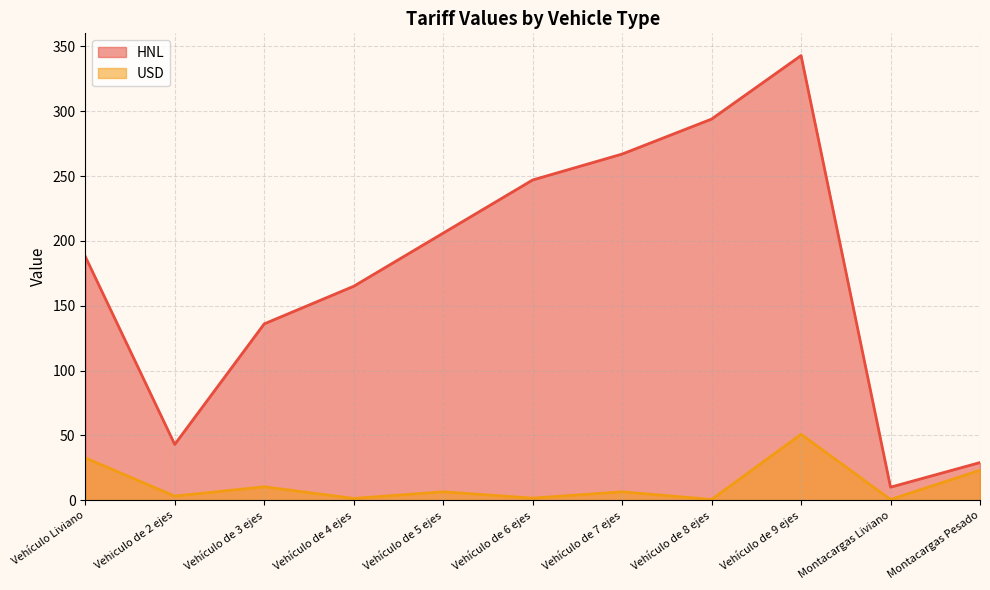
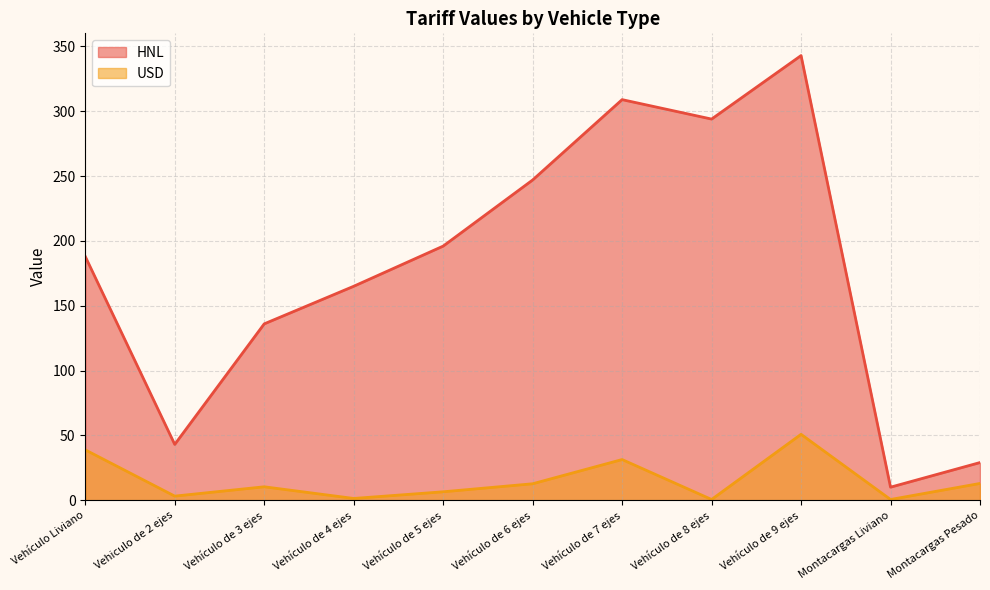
USD, Vehículo Liviano: 33 -> 39
HNL, Vehículo de 5 ejes: 206 -> 196
USD, Vehículo de 6 ejes: 2 -> 13
HNL, Vehículo de 7 ejes: 267 -> 309
USD, Vehículo de 7 ejes: 6 -> 31
USD, Montacargas Pesado: 23 -> 13
